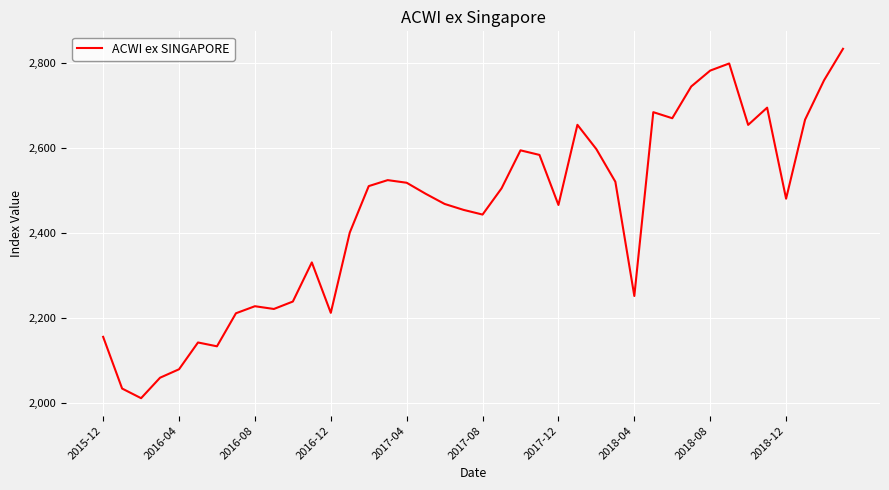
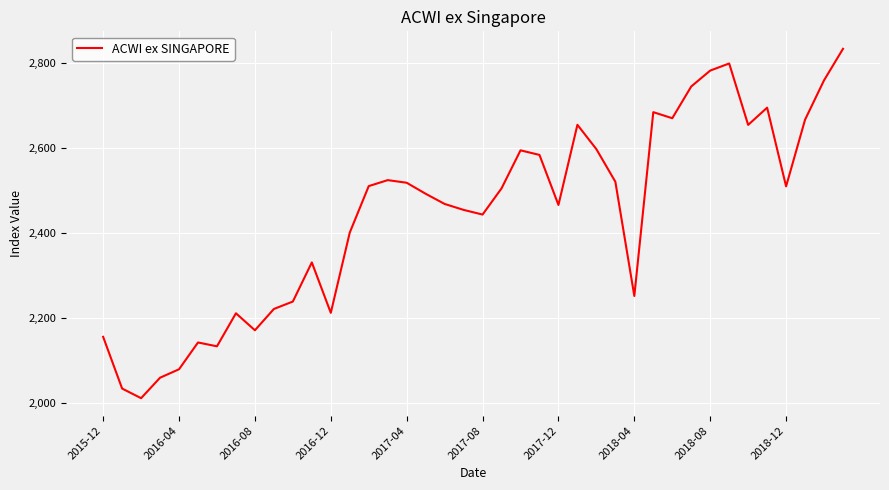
2016-08: 2,230 -> 2,170
2018-12: 2,480 -> 2,510
